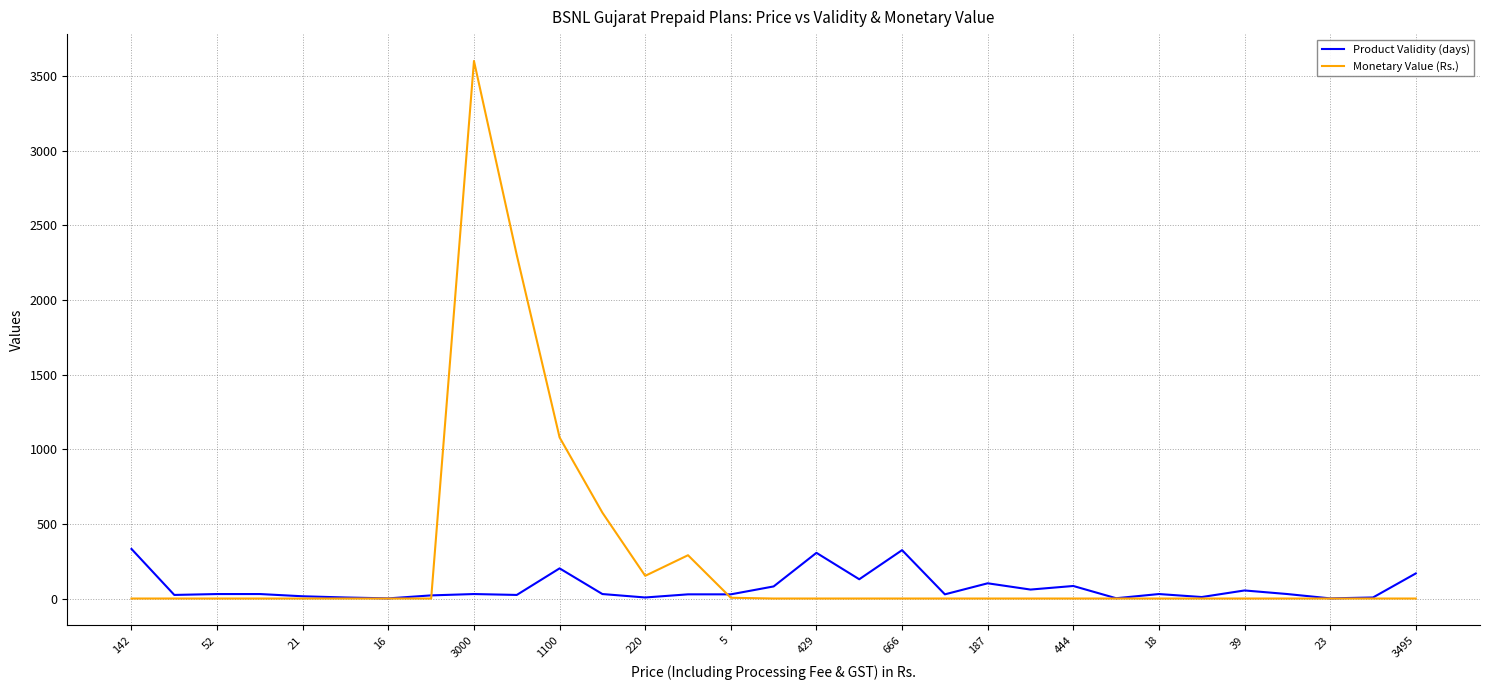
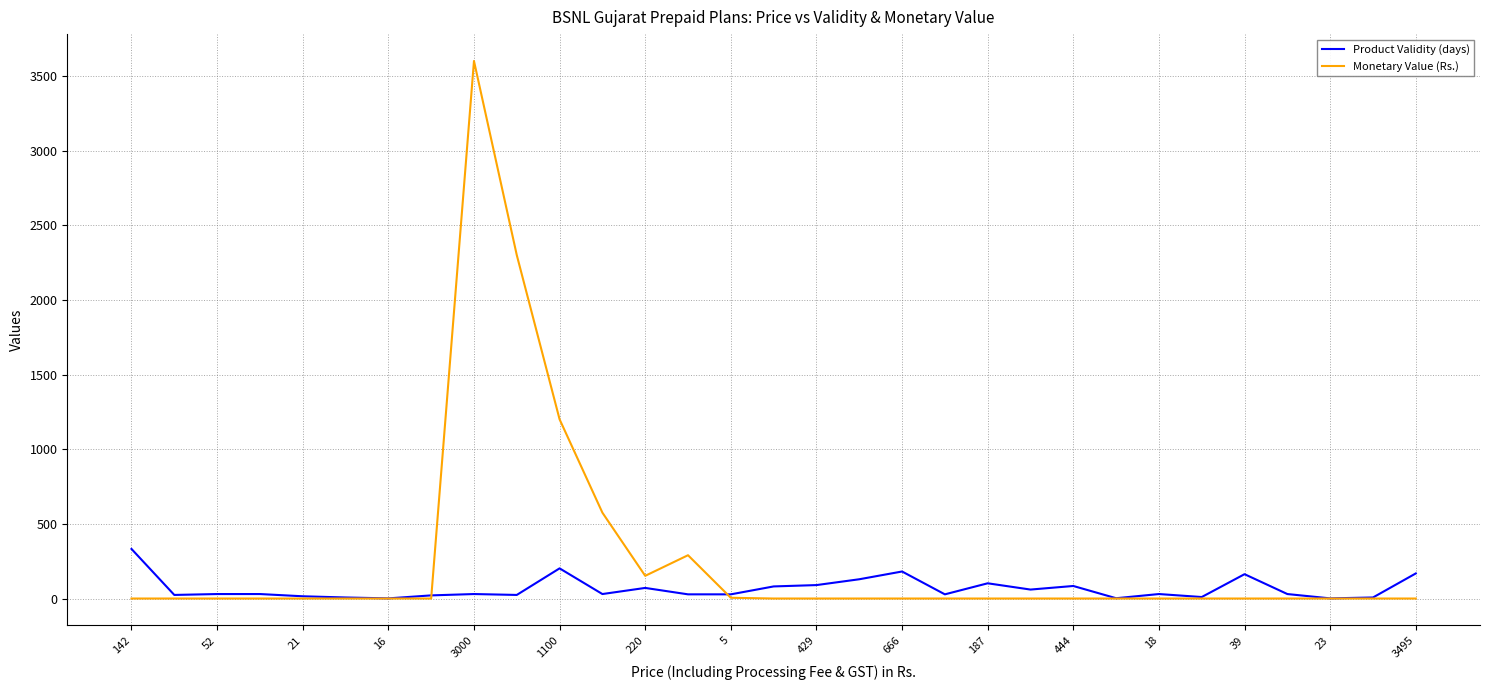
Monetary Value (Rs.), 1100: 1080 -> 1200
Product Validity (days), 220: 10 -> 70
Product Validity (days), 429: 310 -> 90
Product Validity (days), 666: 320 -> 180
Product Validity (days), 39: 50 -> 160
